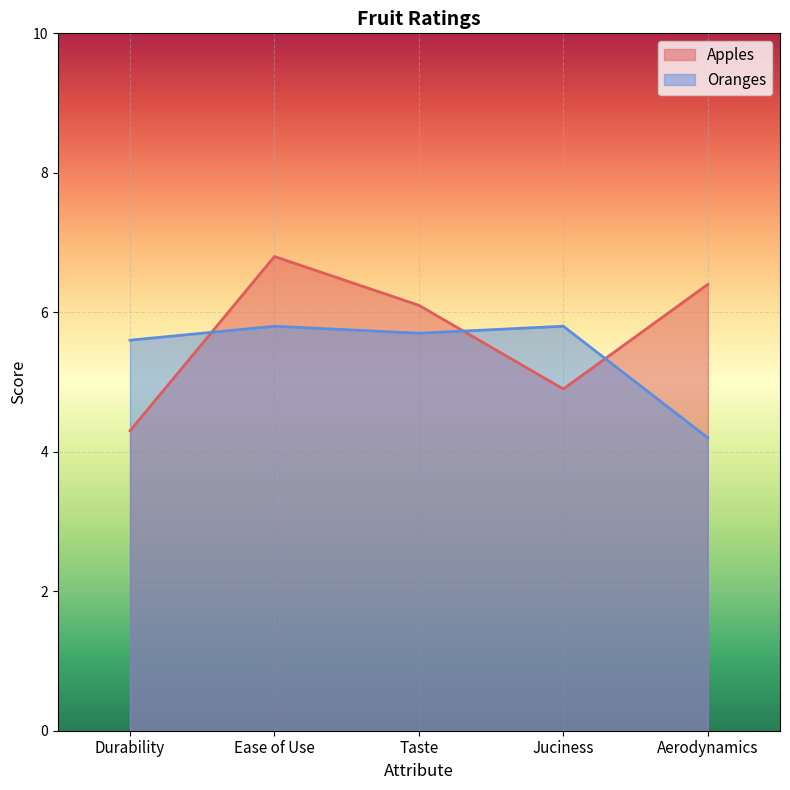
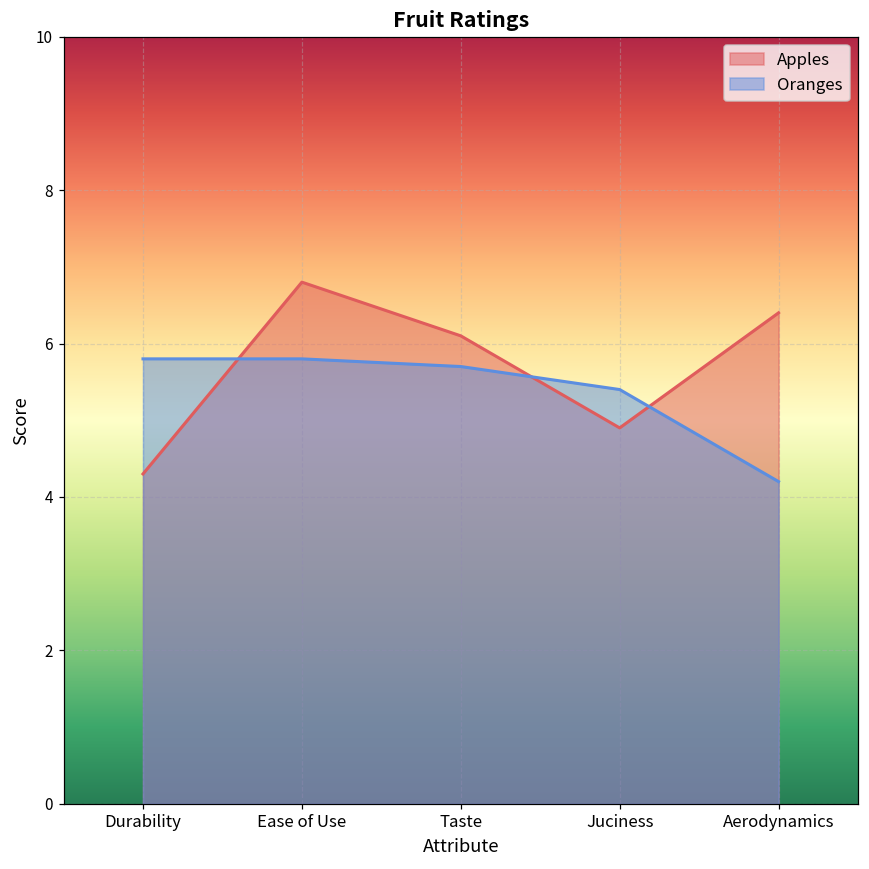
Oranges, Durability: 5.6 -> 5.8
Oranges, Juciness: 5.8 -> 5.4
